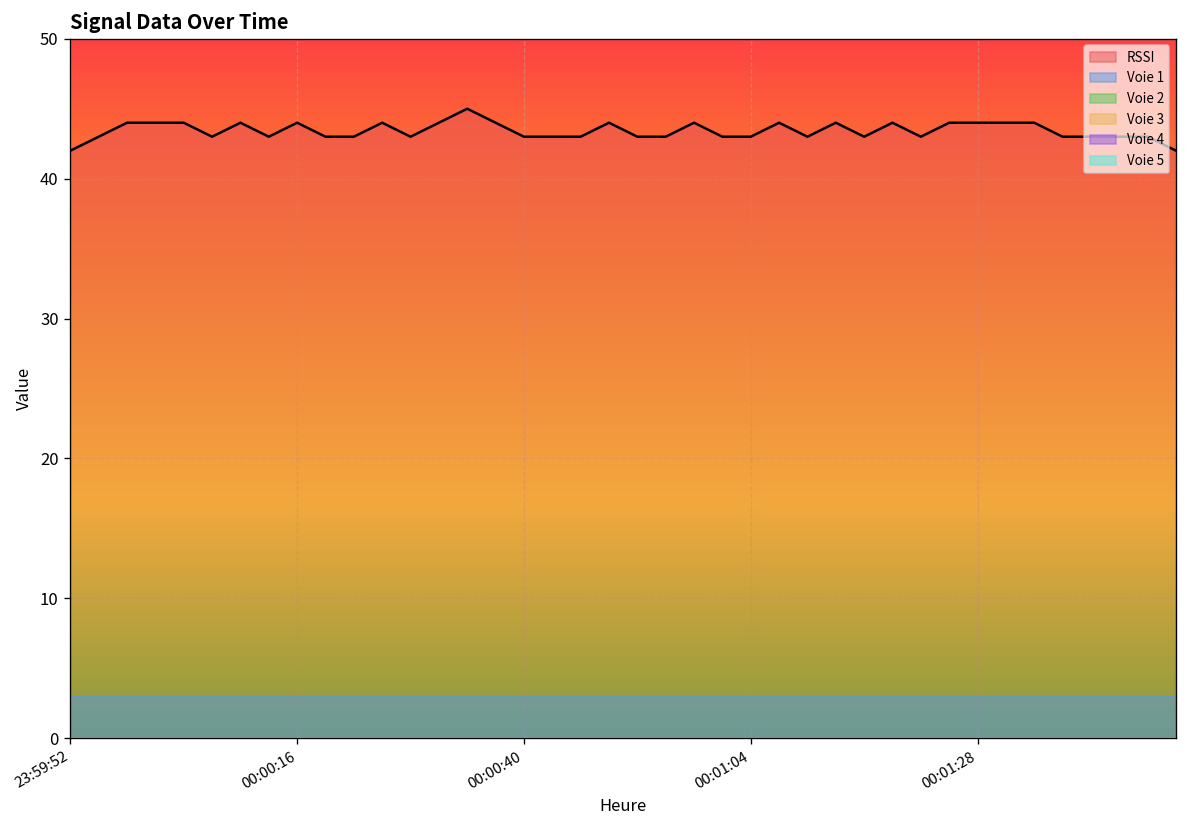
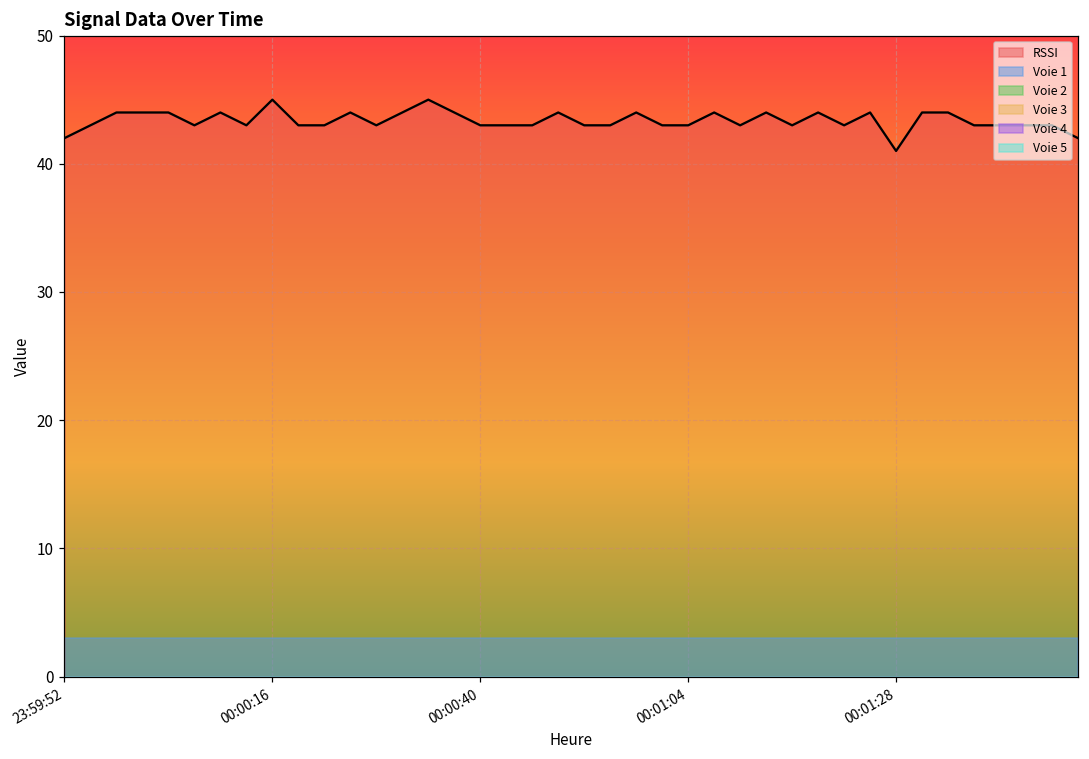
RSSI, 00:00:16: 44 -> 45
RSSI, 00:01:28: 44 -> 41
